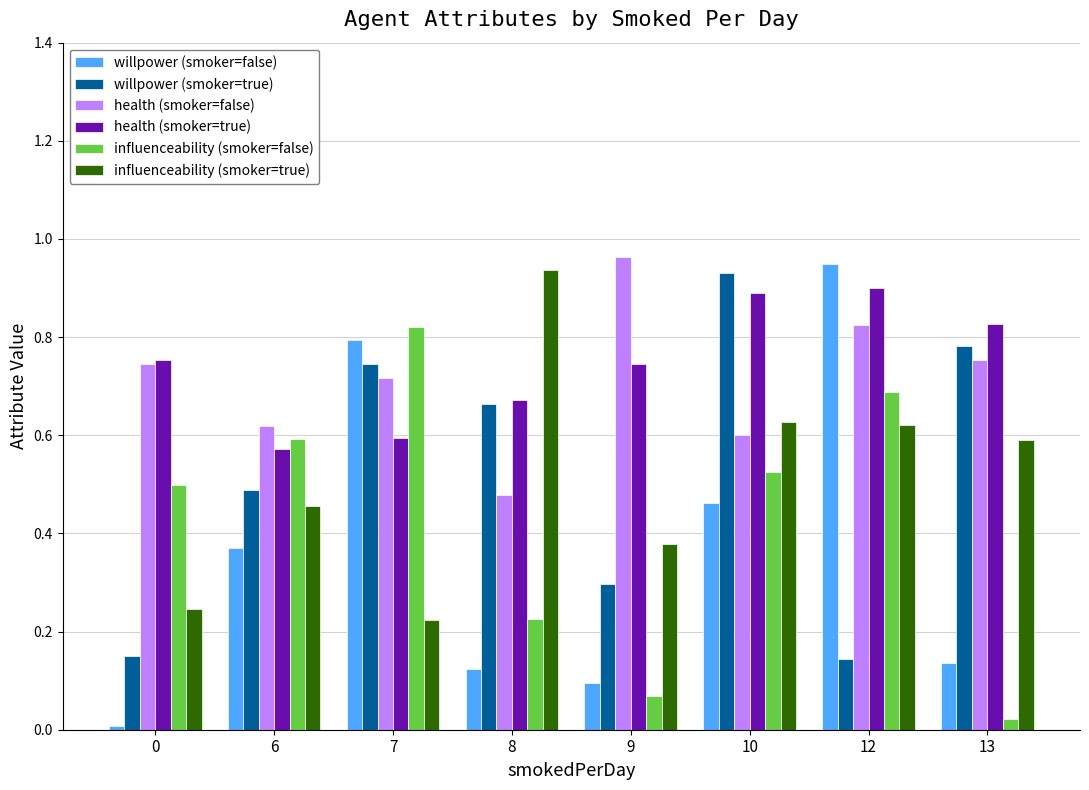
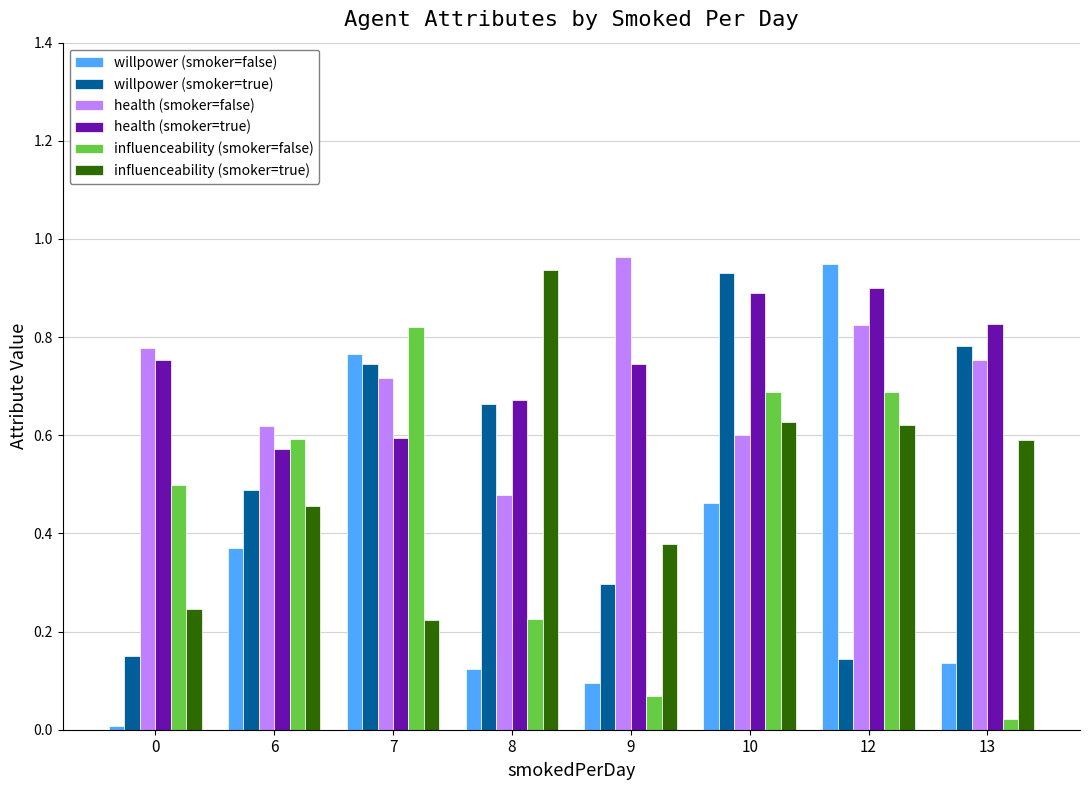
health (smoker=false), 0: 0.75 -> 0.78
willpower (smoker=false), 7: 0.79 -> 0.77
influenceability (smoker=false), 10: 0.53 -> 0.69
